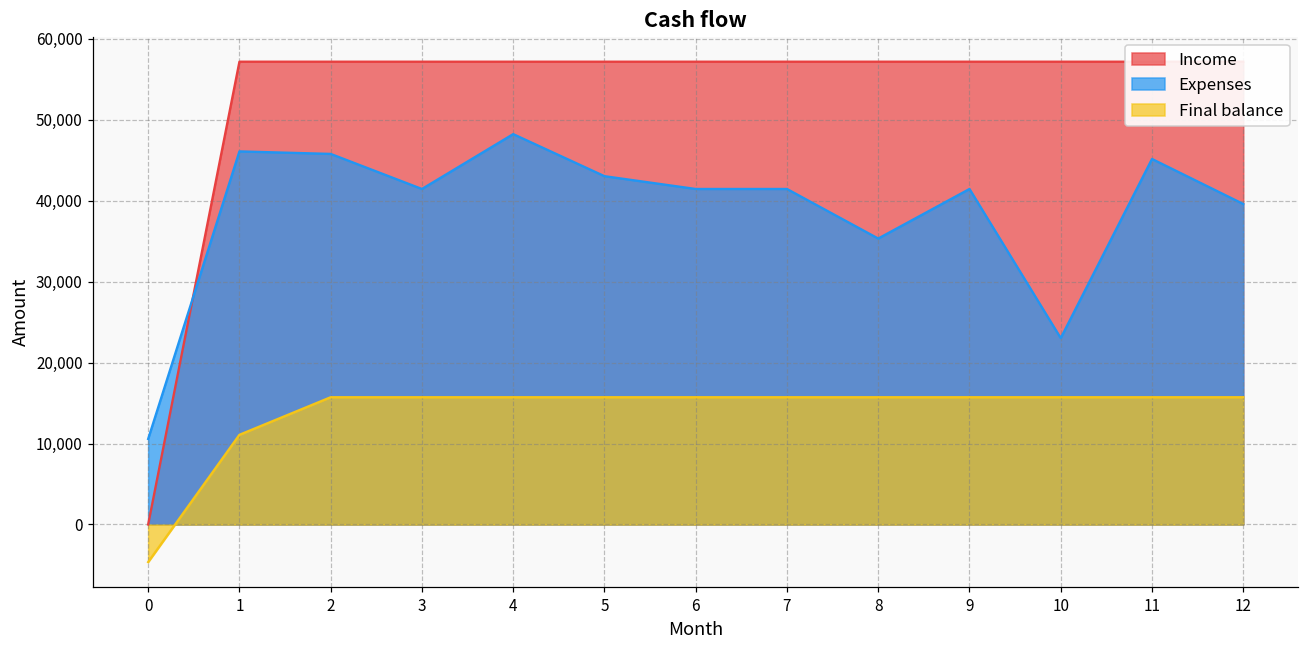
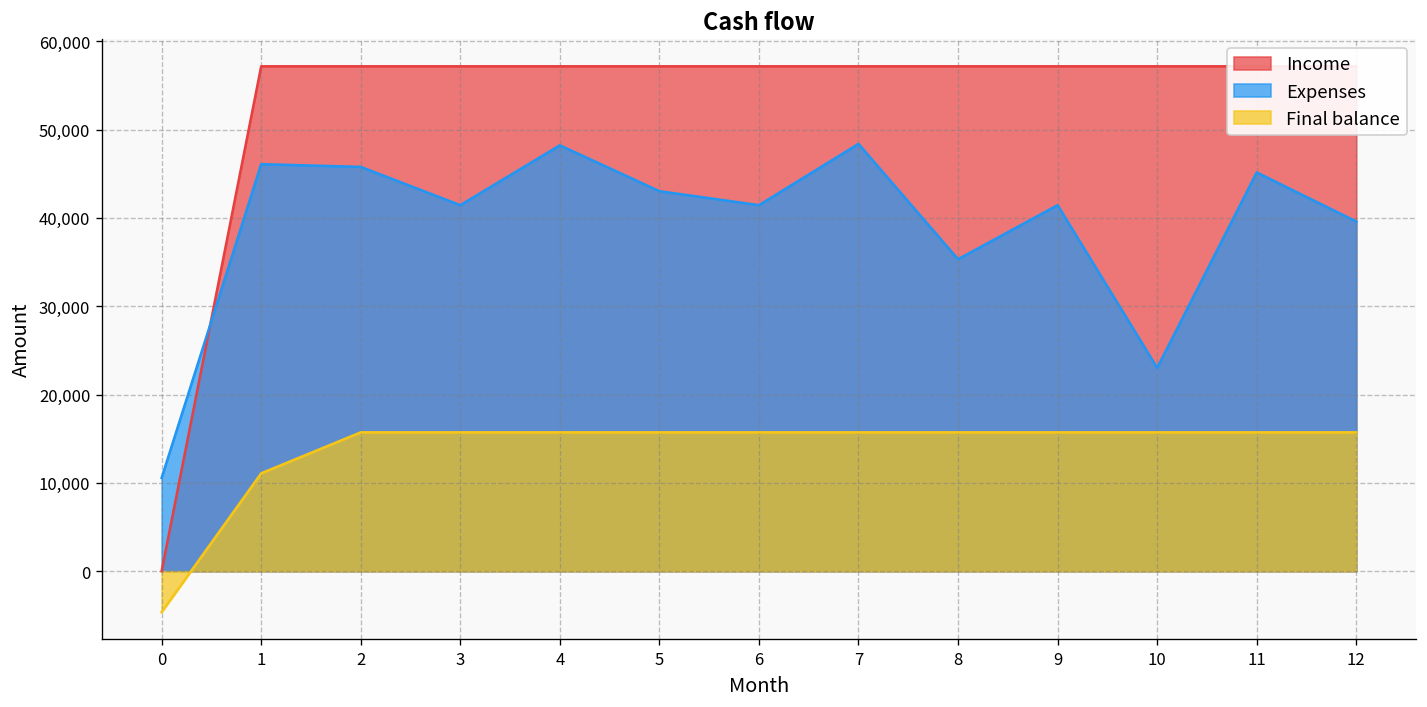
Expenses, 7: 41,000 -> 48,000
